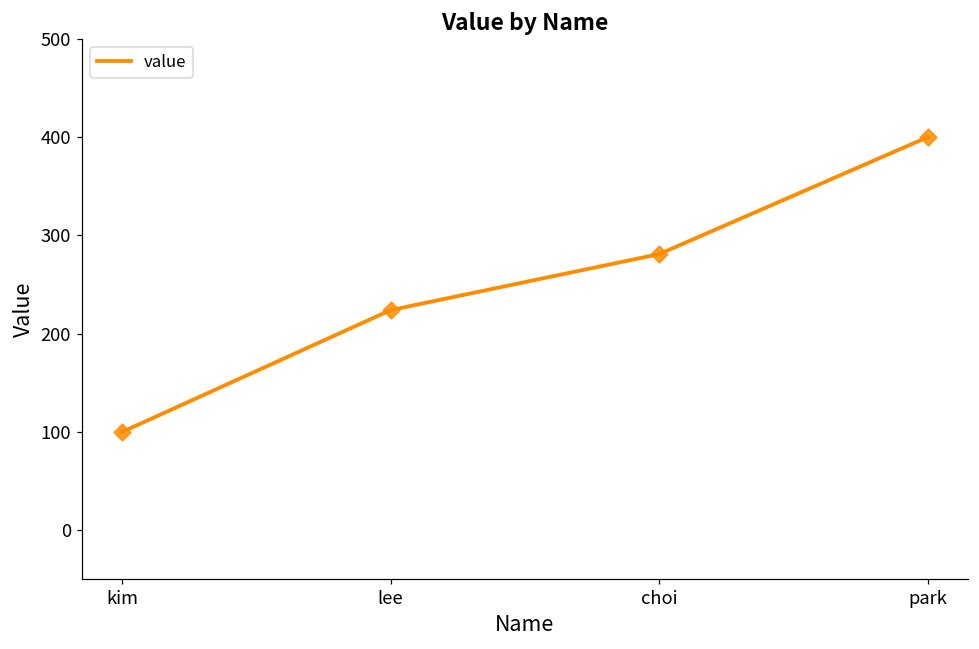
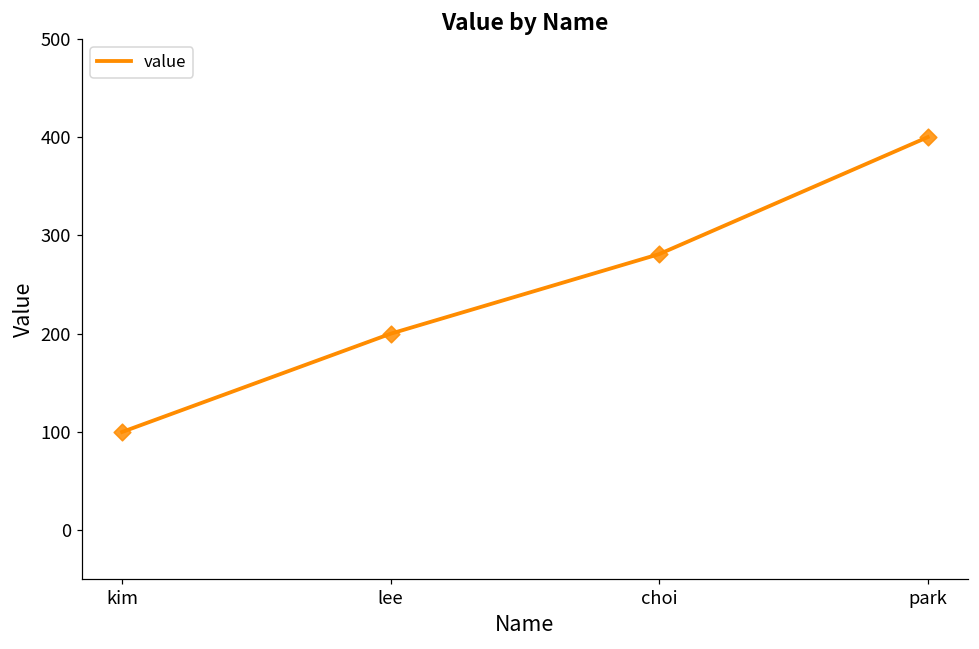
lee: 220 -> 200
